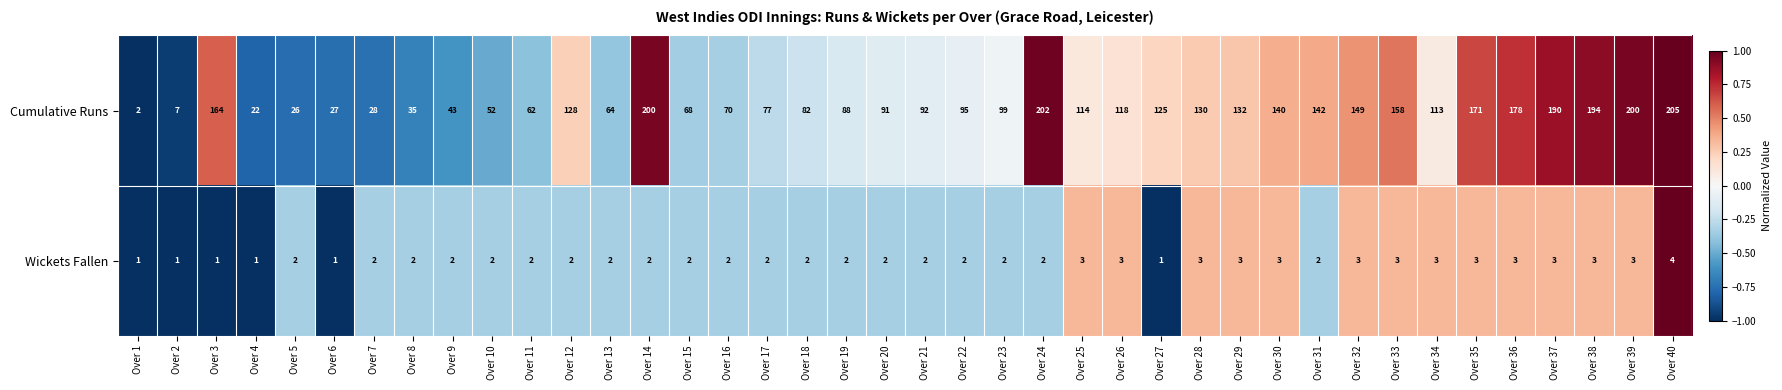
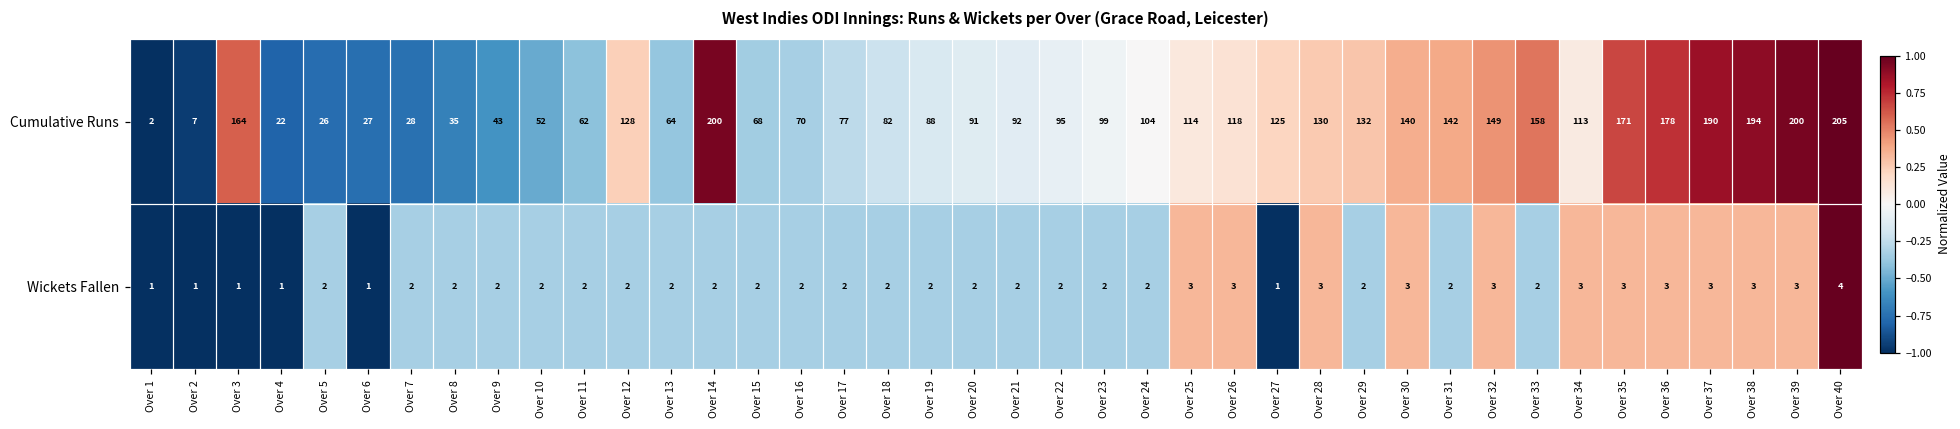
Cumulative Runs, Over 24: 202 -> 104
Wickets Fallen, Over 29: 3 -> 2
Wickets Fallen, Over 33: 3 -> 2
